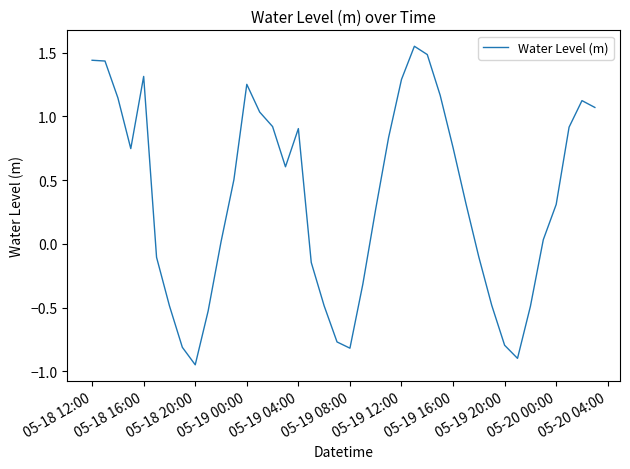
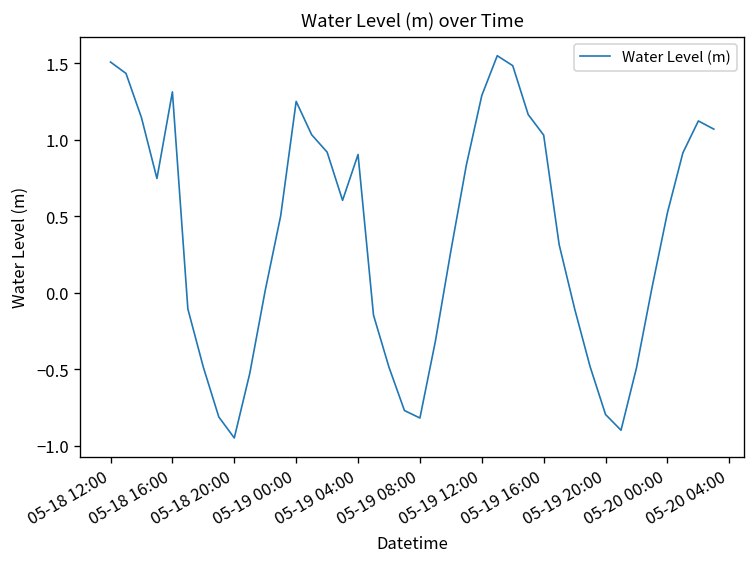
05-18 12:00: 1.44 -> 1.51
05-19 16:00: 0.75 -> 1.03
05-20 00:00: 0.31 -> 0.52
